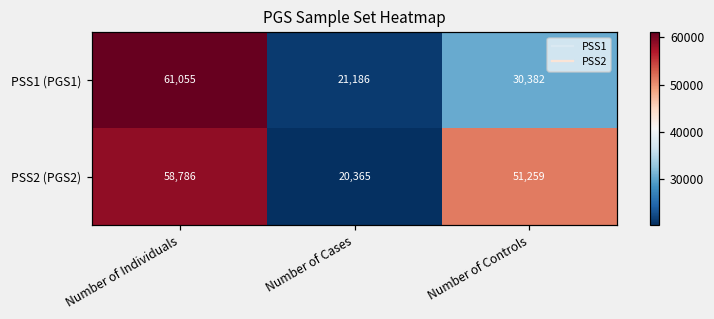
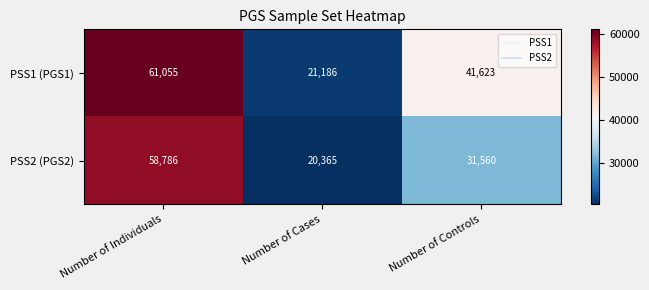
PSS1 (PGS1), Number of Controls: 30,382 -> 41,623
PSS2 (PGS2), Number of Controls: 51,259 -> 31,560
